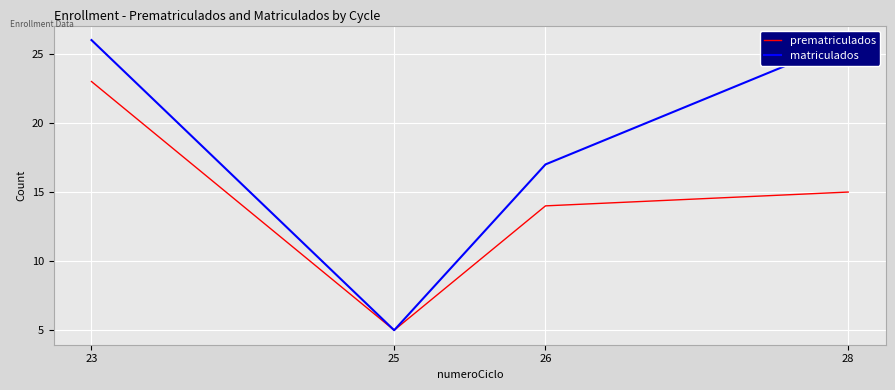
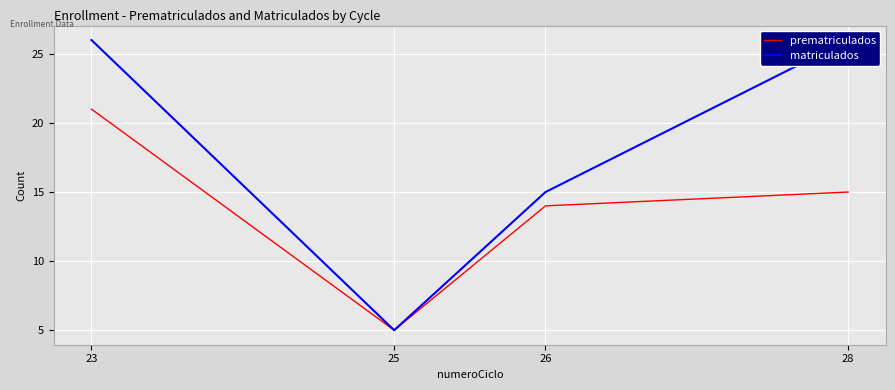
prematriculados, 23: 23 -> 21
matriculados, 26: 17 -> 15
